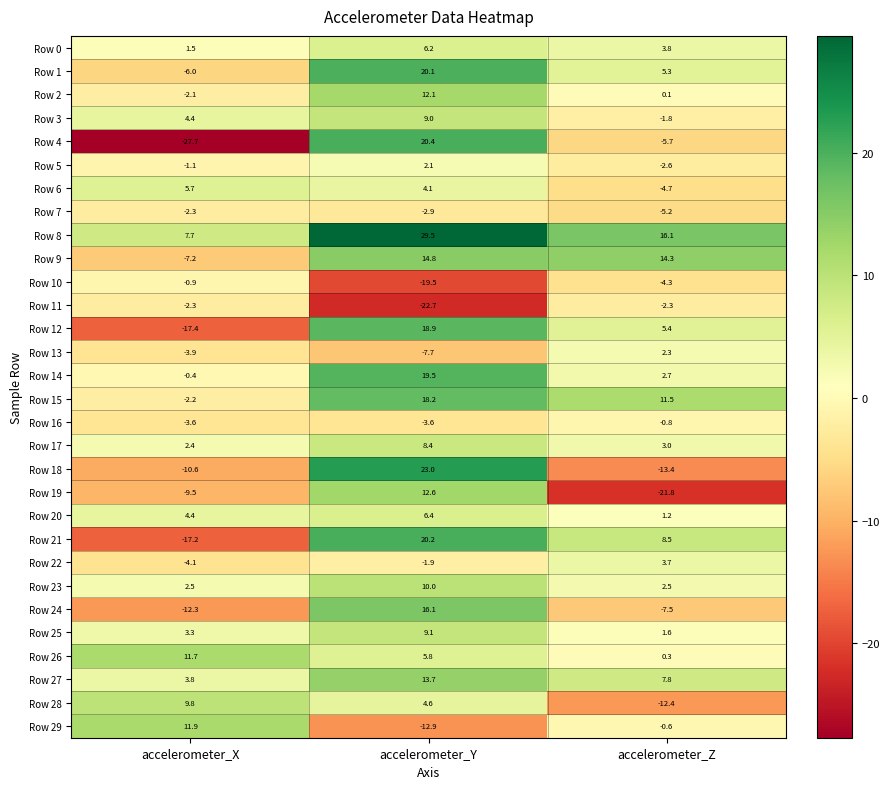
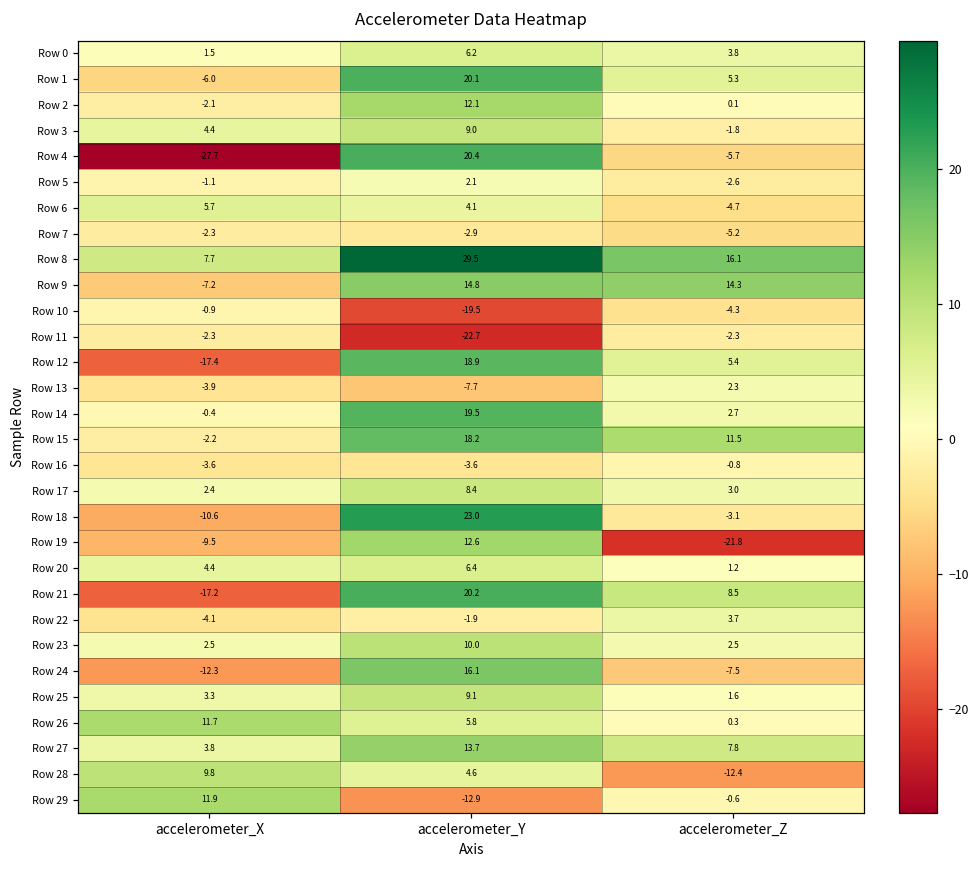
Row 18, accelerometer_Z: -13.4 -> -3.1
